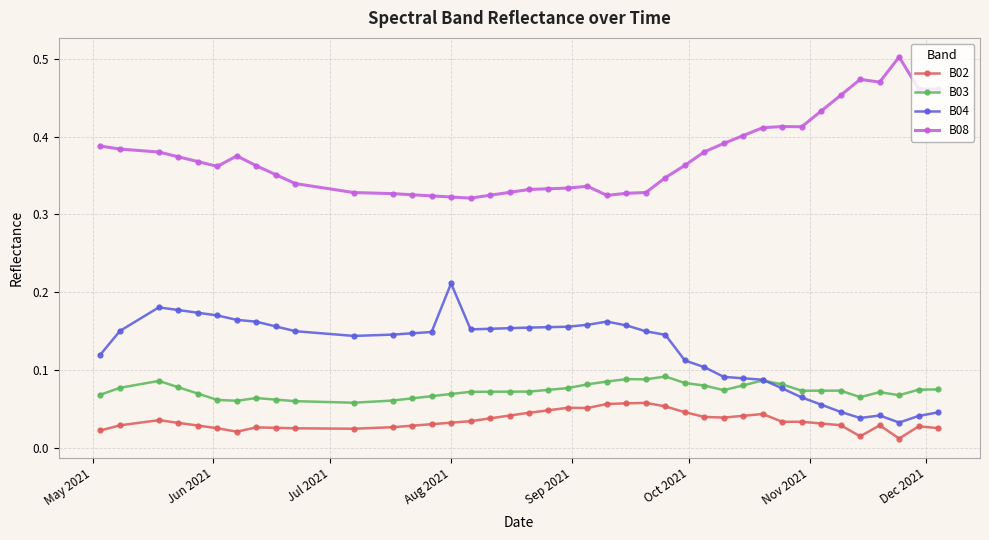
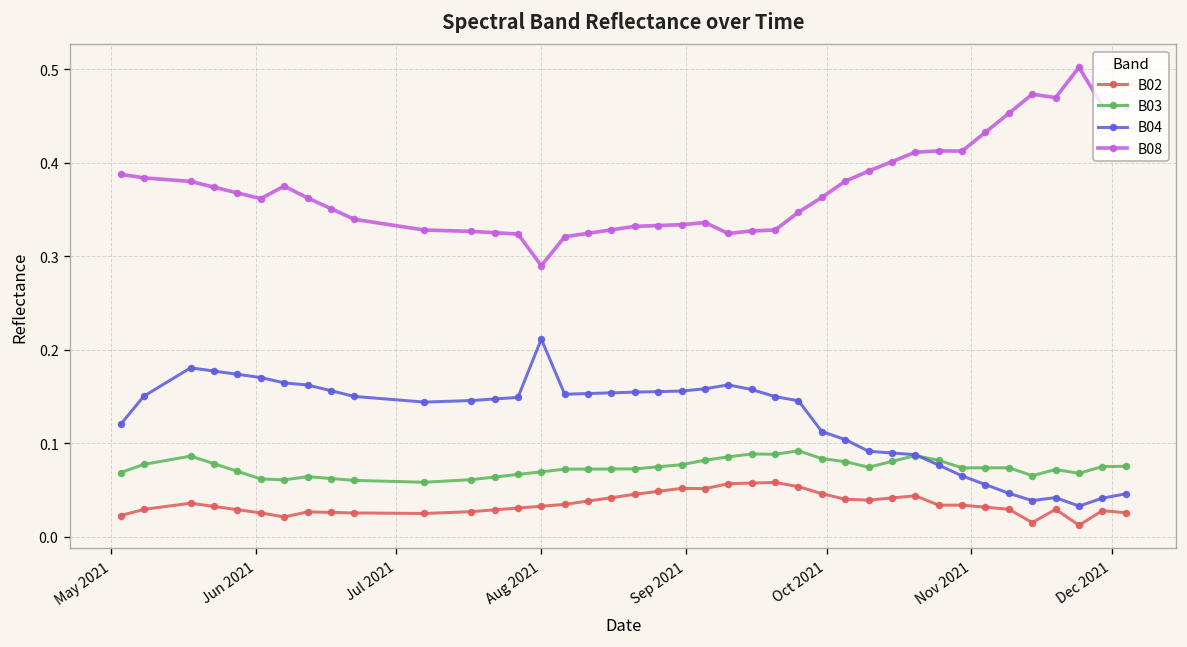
B08, Aug 2021: 0.32 -> 0.29
